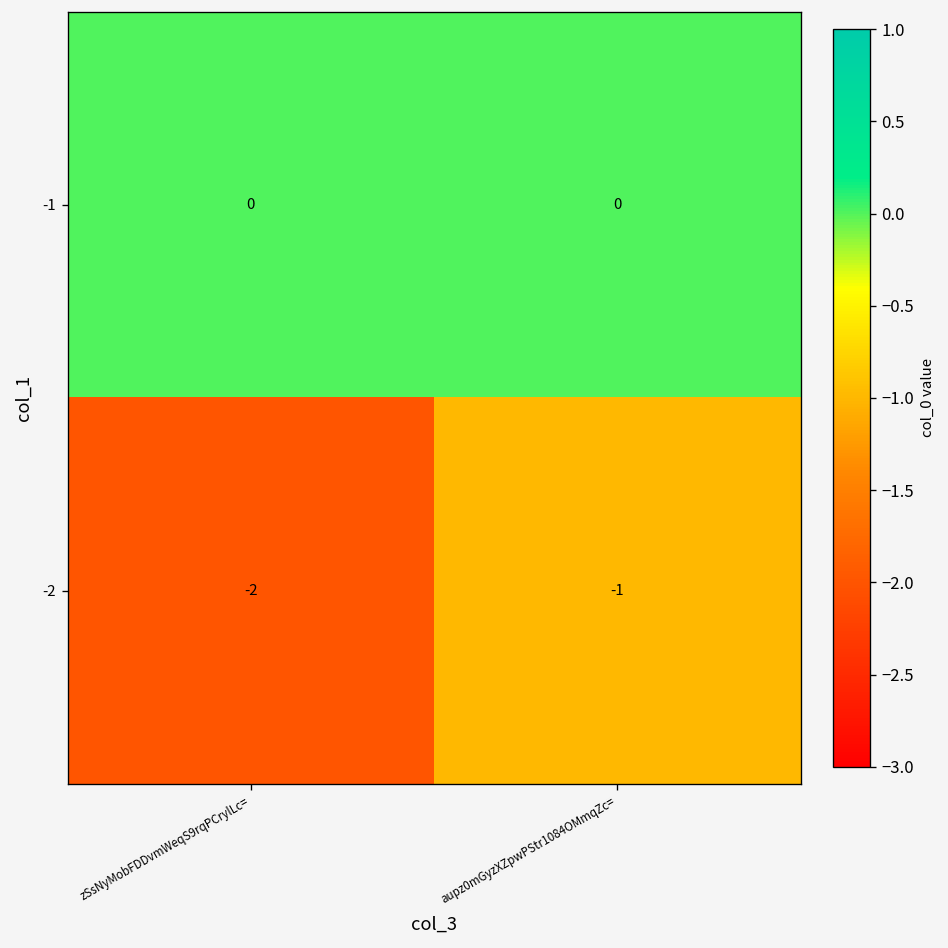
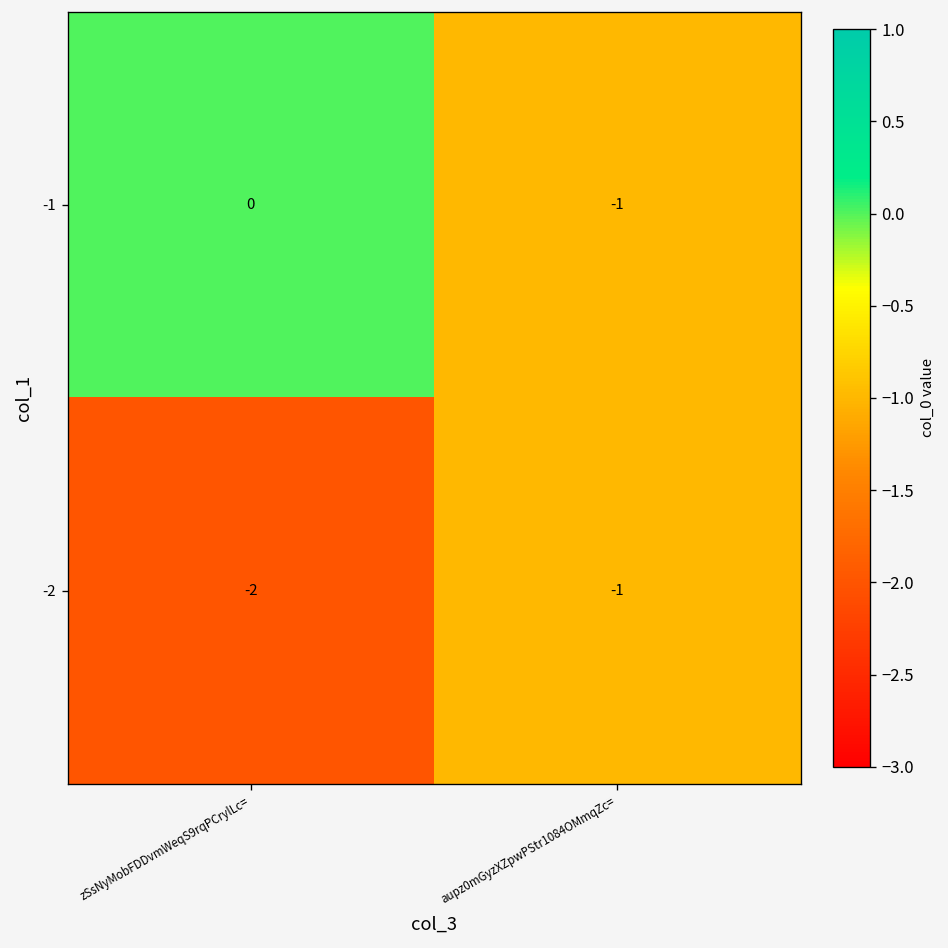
-1, aupz0mGyzXZpwPStr1084OMmqZc=: 0 -> -1
